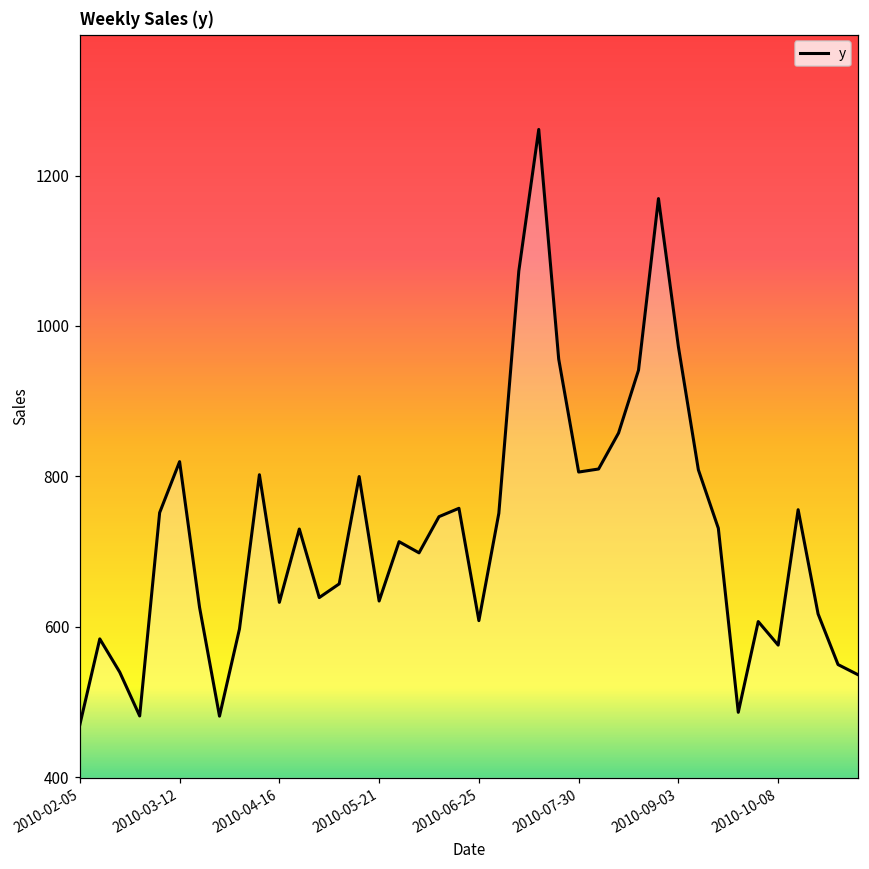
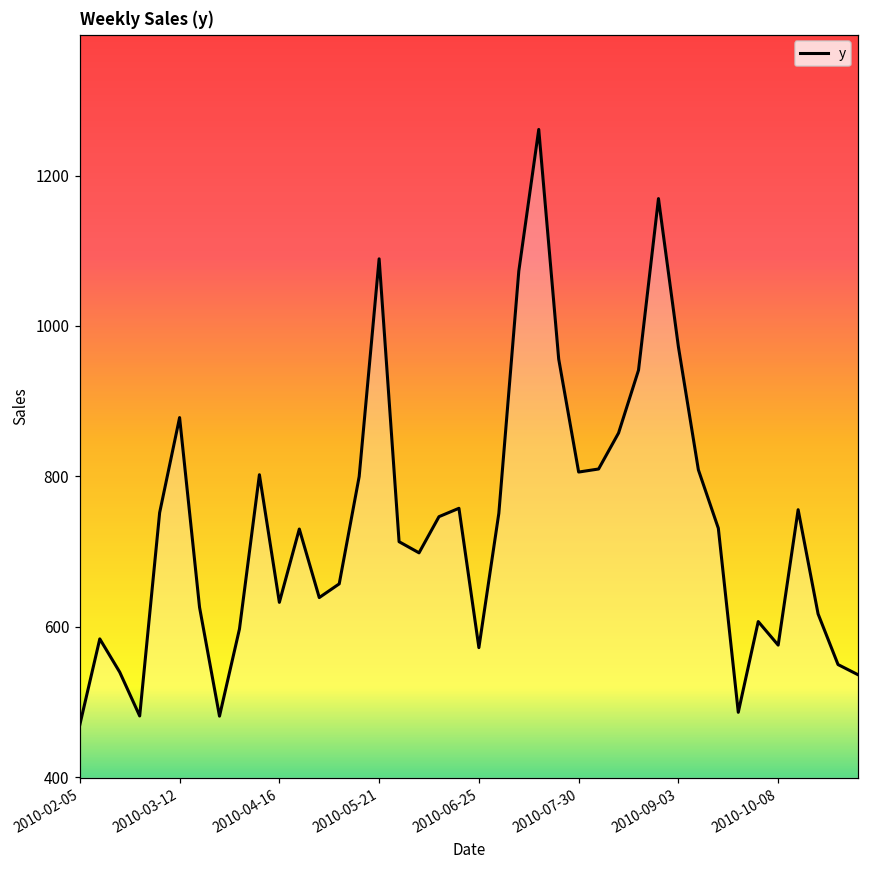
2010-03-12: 820 -> 880
2010-05-21: 630 -> 1090
2010-06-25: 610 -> 570
